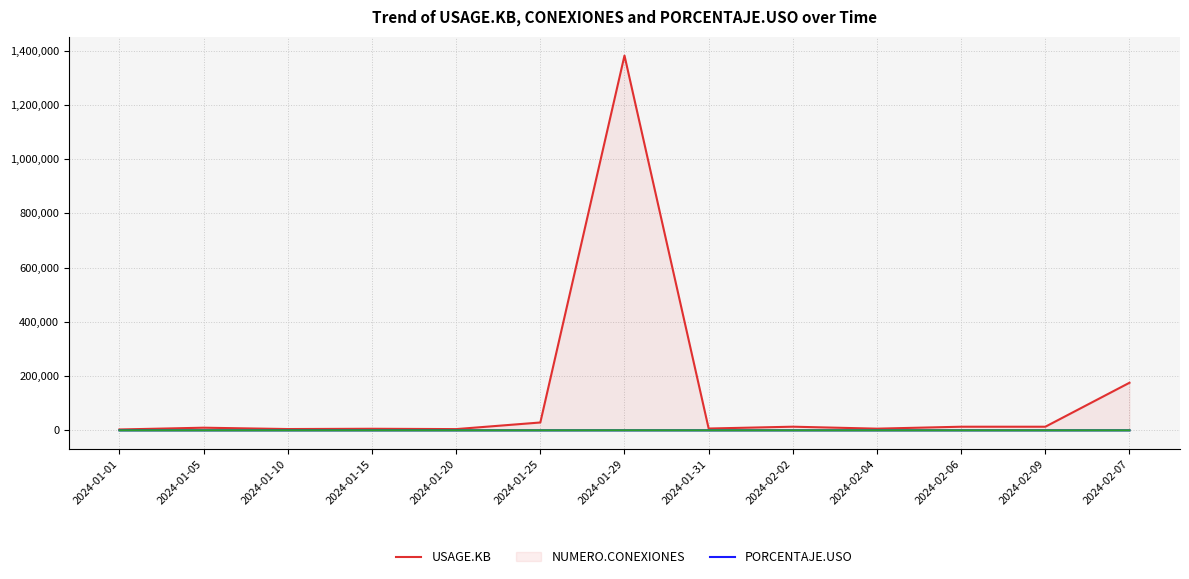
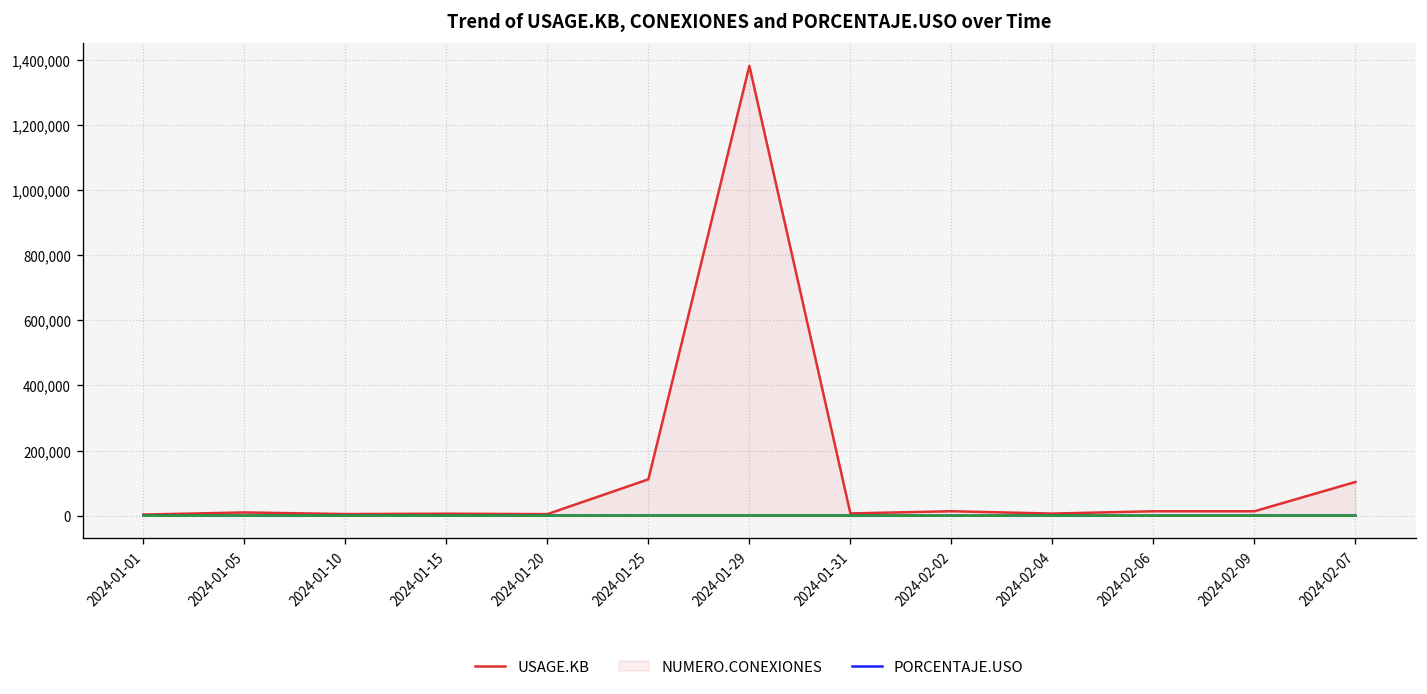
USAGE.KB, 2024-01-25: 30,000 -> 110,000
USAGE.KB, 2024-02-07: 180,000 -> 100,000
